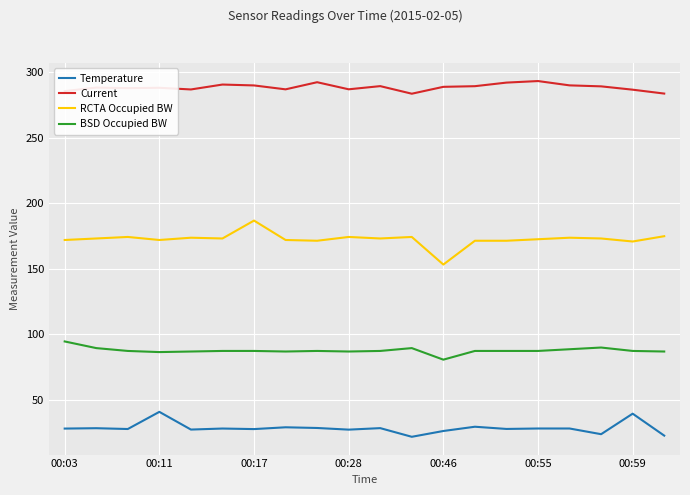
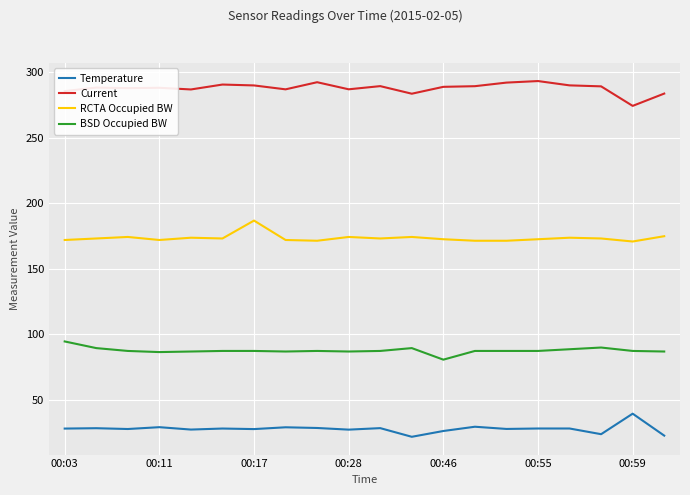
Temperature, 00:11: 41 -> 29
RCTA Occupied BW, 00:46: 153 -> 173
Current, 00:59: 287 -> 274
